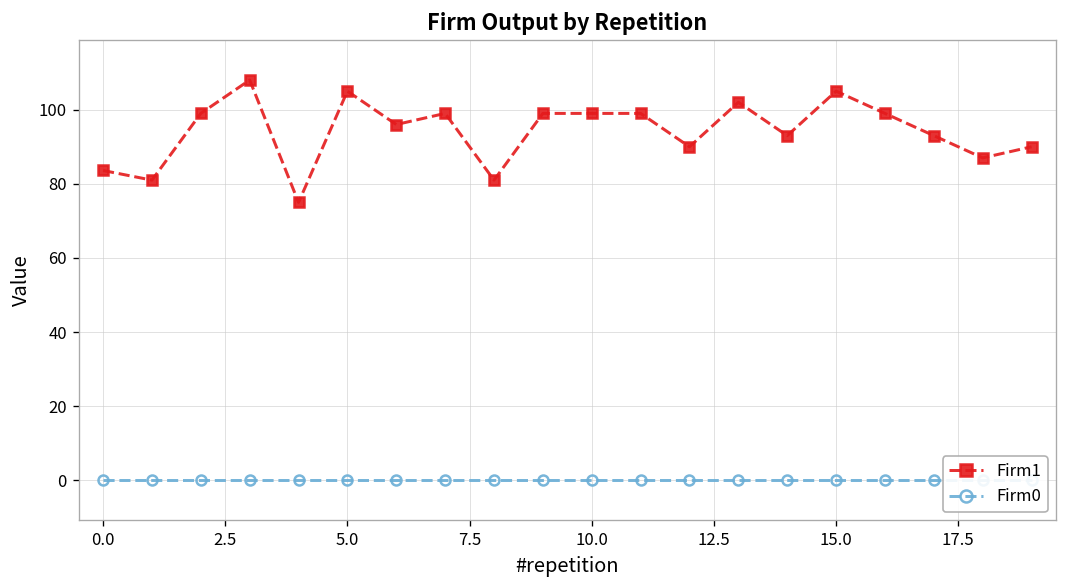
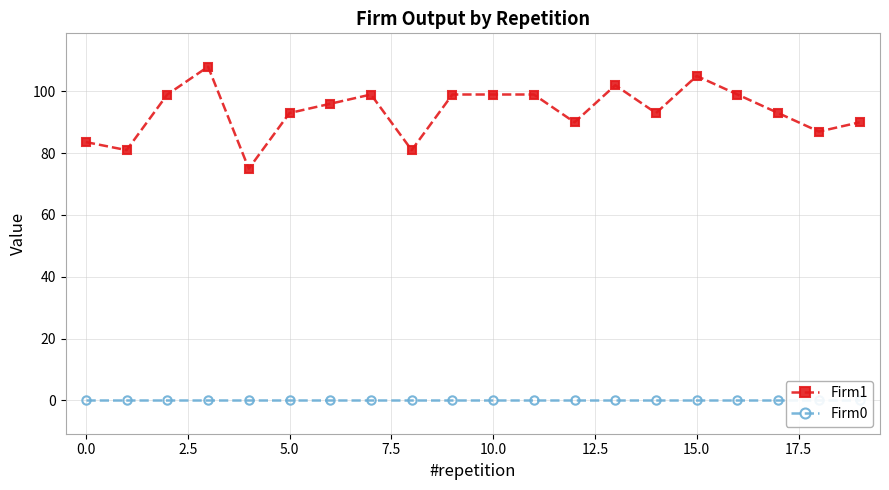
Firm1, 5.0: 105 -> 93
